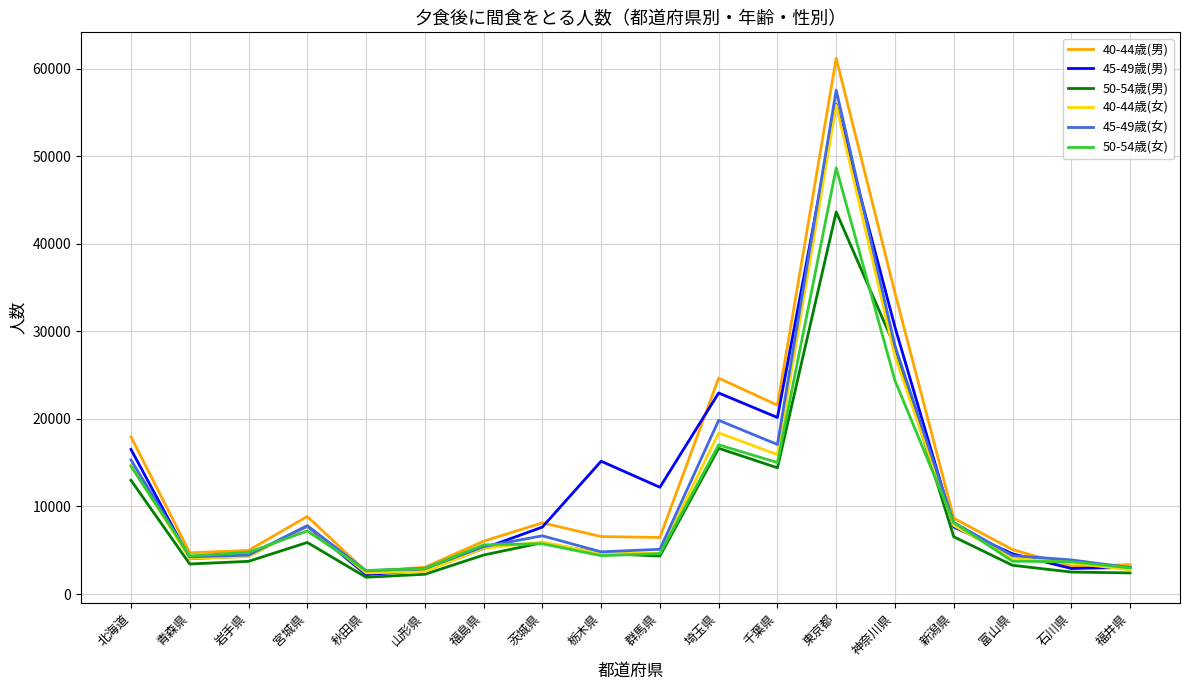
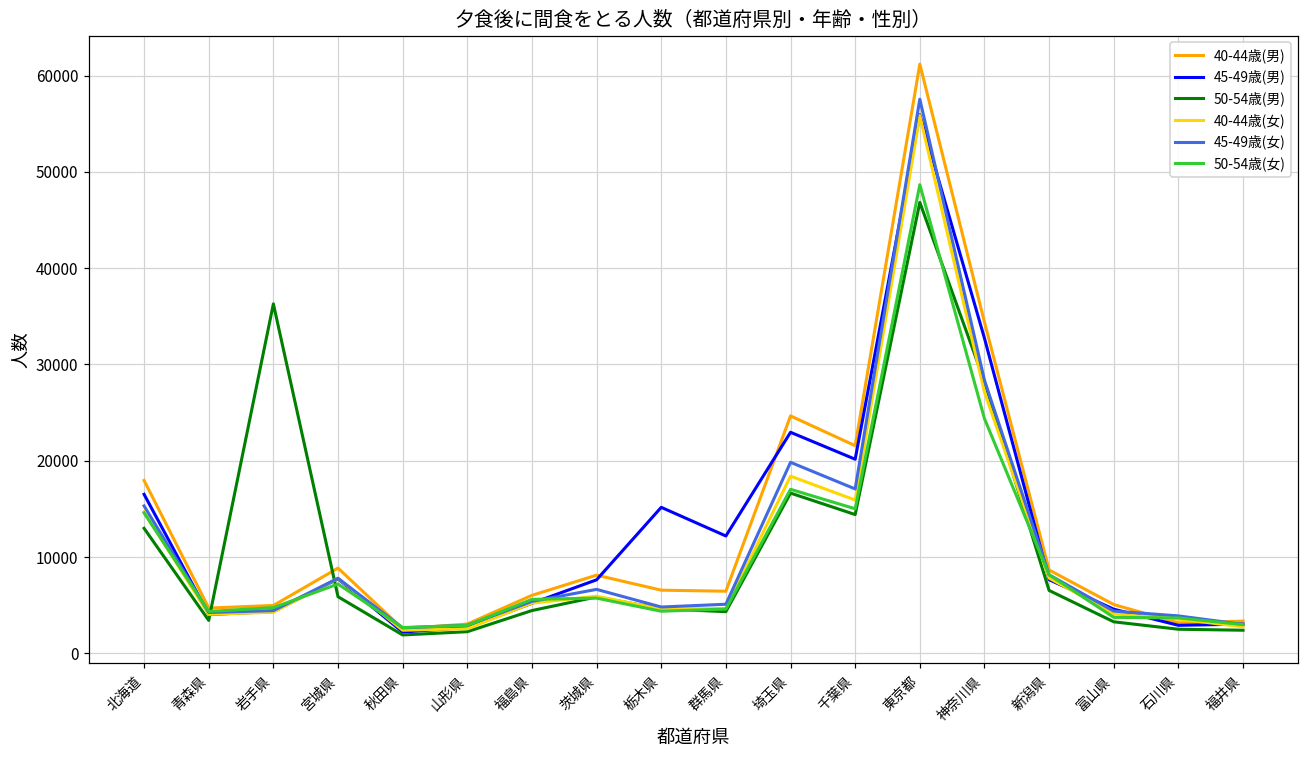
50-54歳(男), 岩手県: 4000 -> 36000
50-54歳(男), 東京都: 44000 -> 47000
45-49歳(男), 神奈川県: 30000 -> 33000
